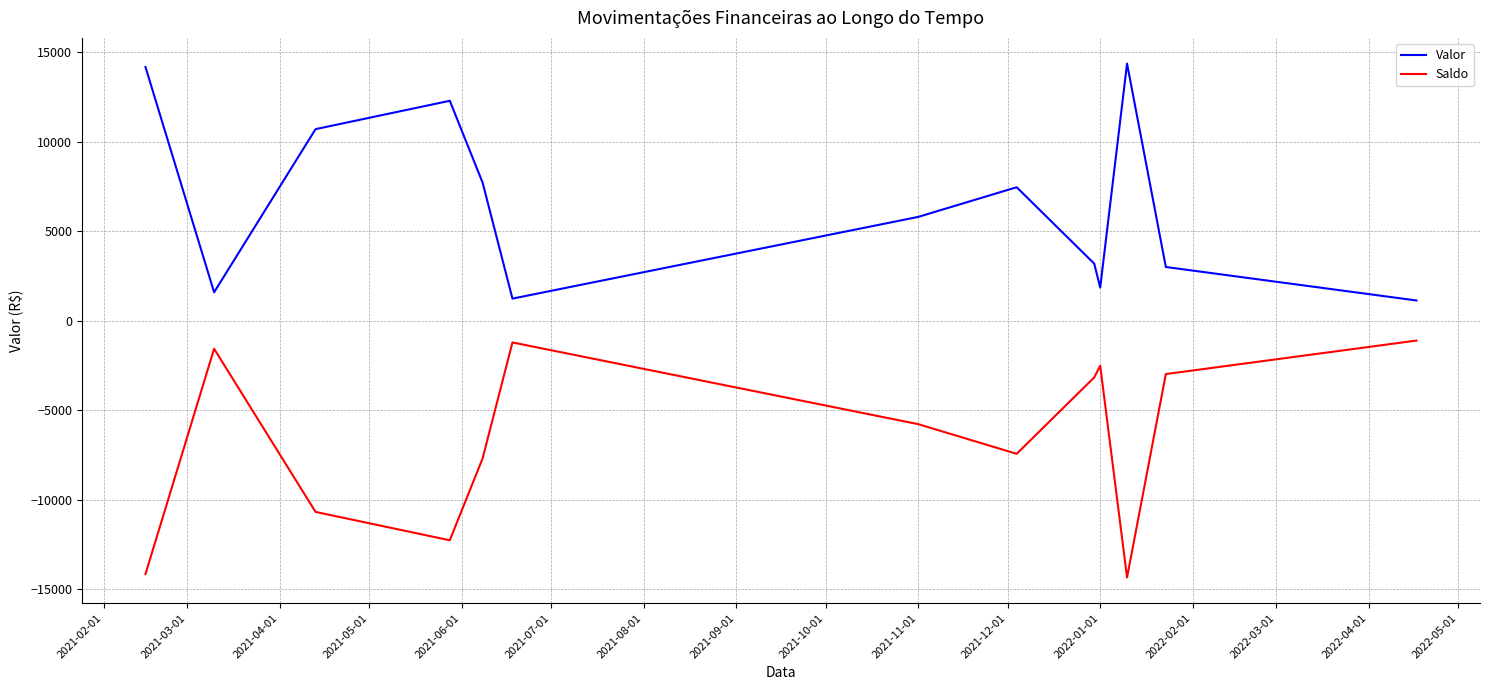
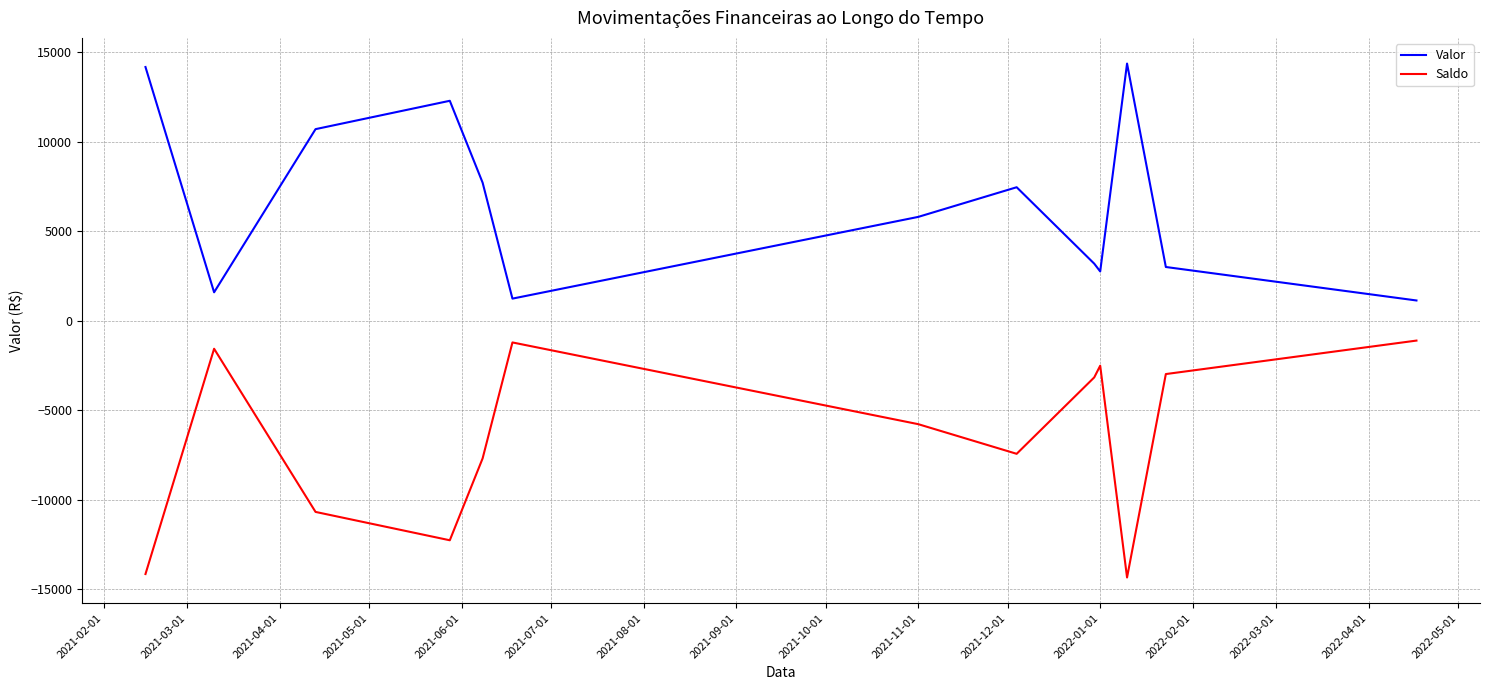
Valor, 2022-01-01: 1800 -> 2700
